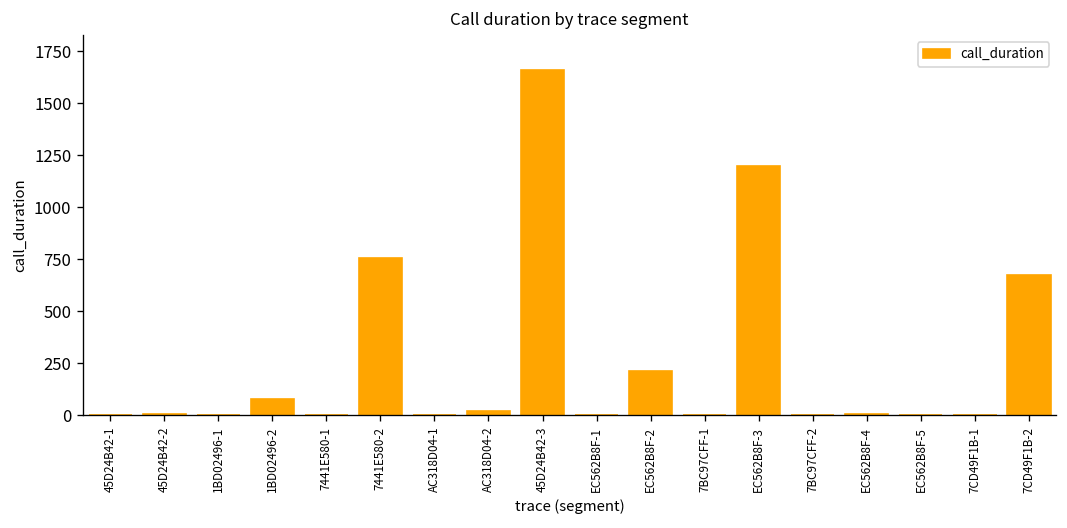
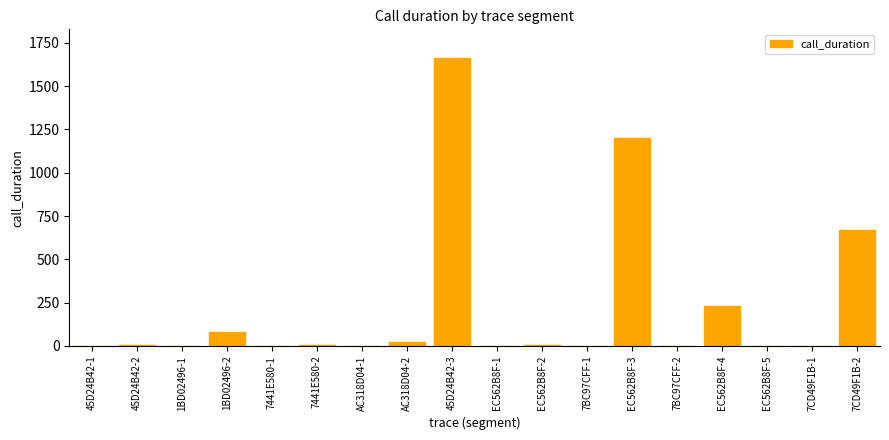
7441E580-2: 760 -> 10
EC562B8F-2: 210 -> 0
EC562B8F-4: 10 -> 230
